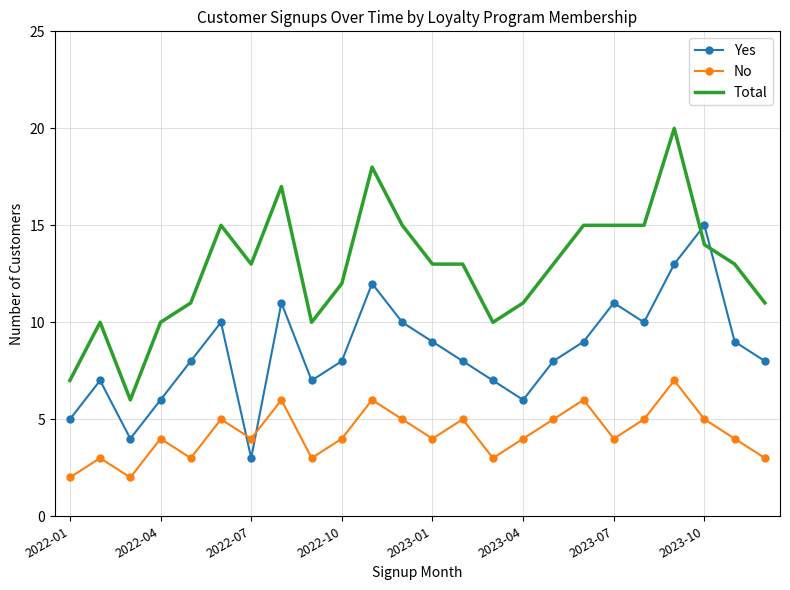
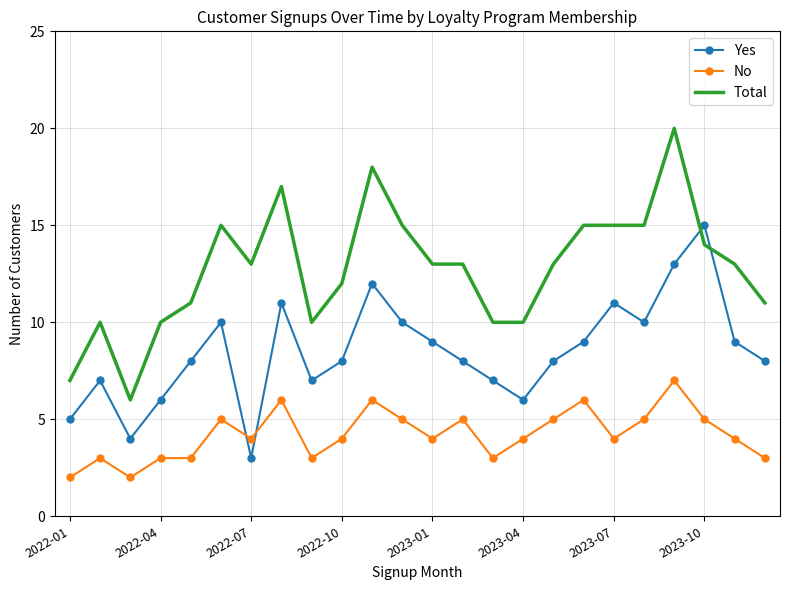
No, 2022-04: 4 -> 3
Total, 2023-04: 11 -> 10
